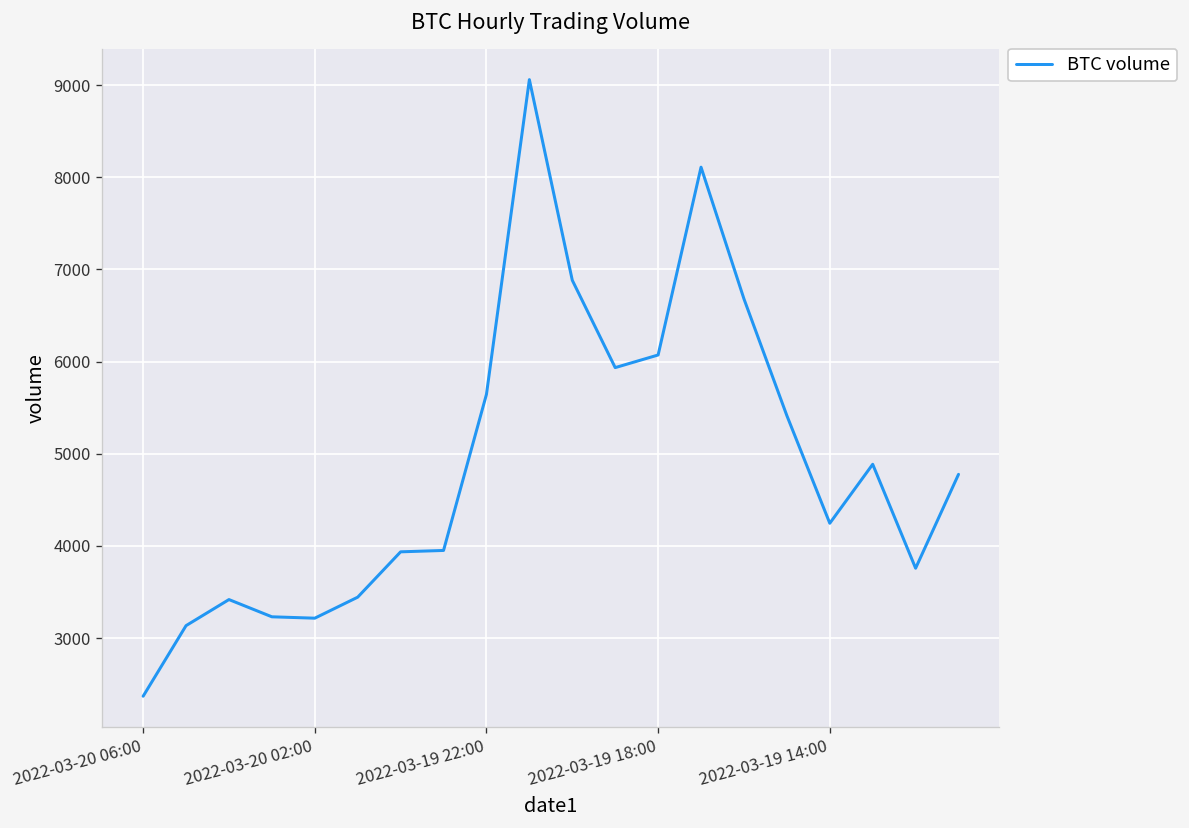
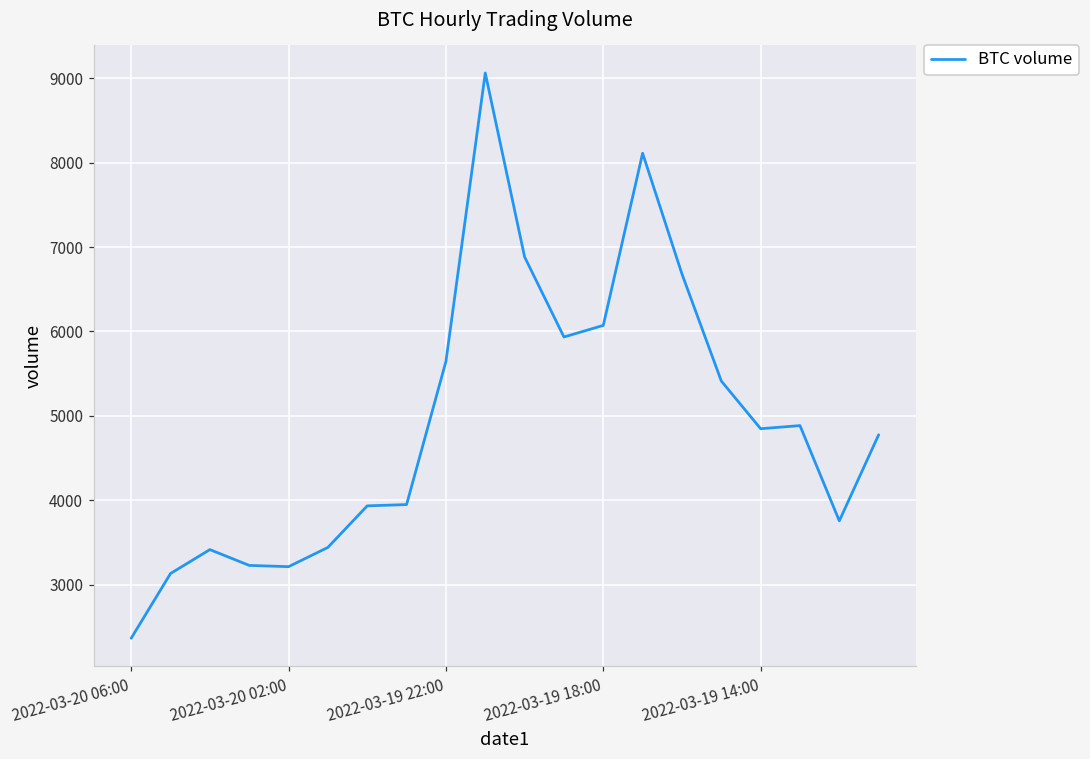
2022-03-19 14:00: 4200 -> 4800
